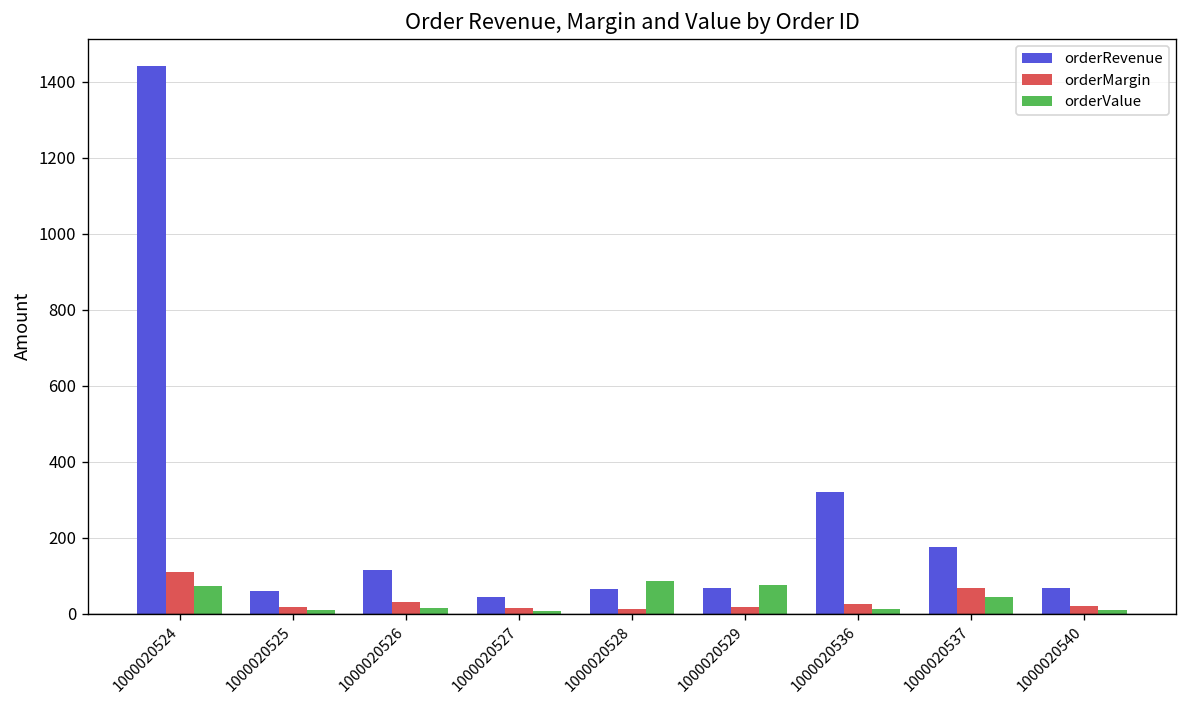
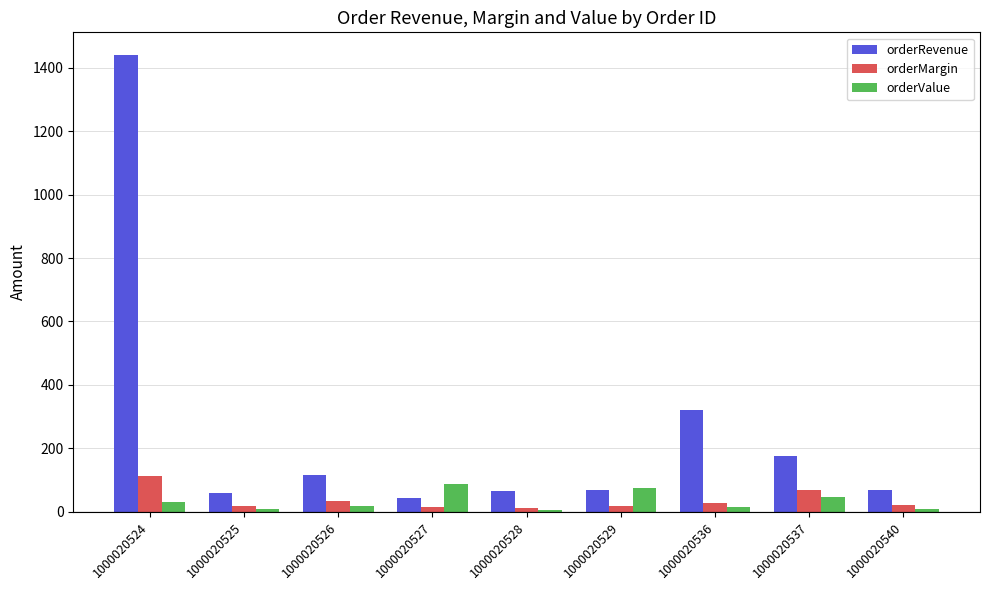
orderValue, 1000020524: 70 -> 30
orderValue, 1000020527: 10 -> 90
orderValue, 1000020528: 90 -> 0
